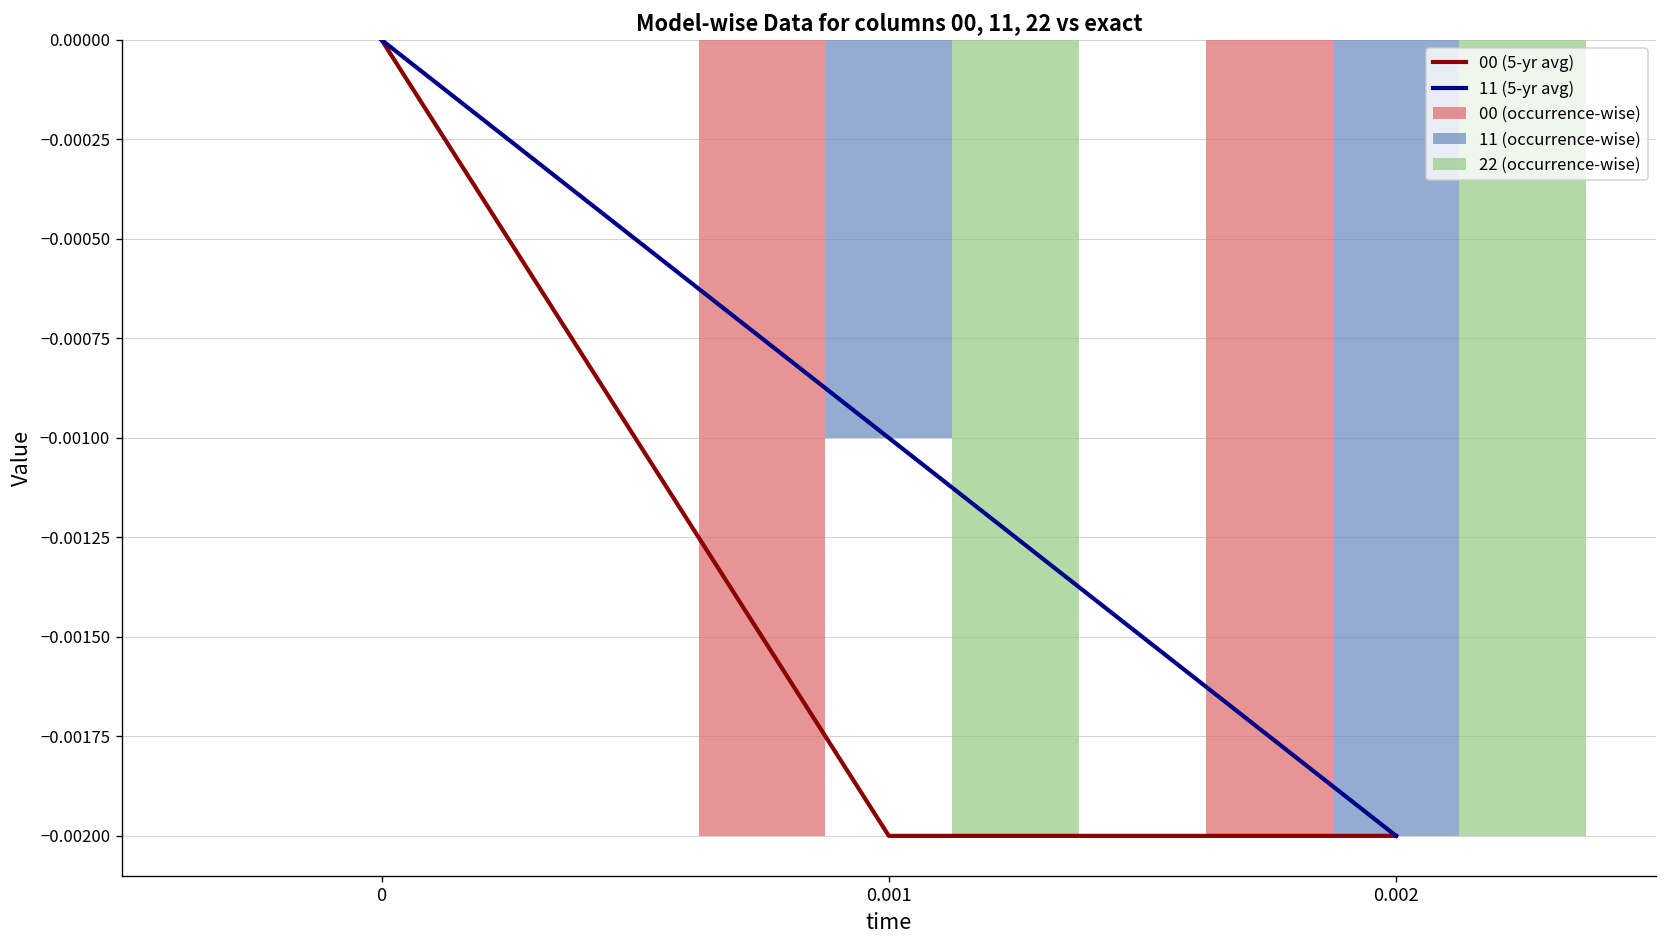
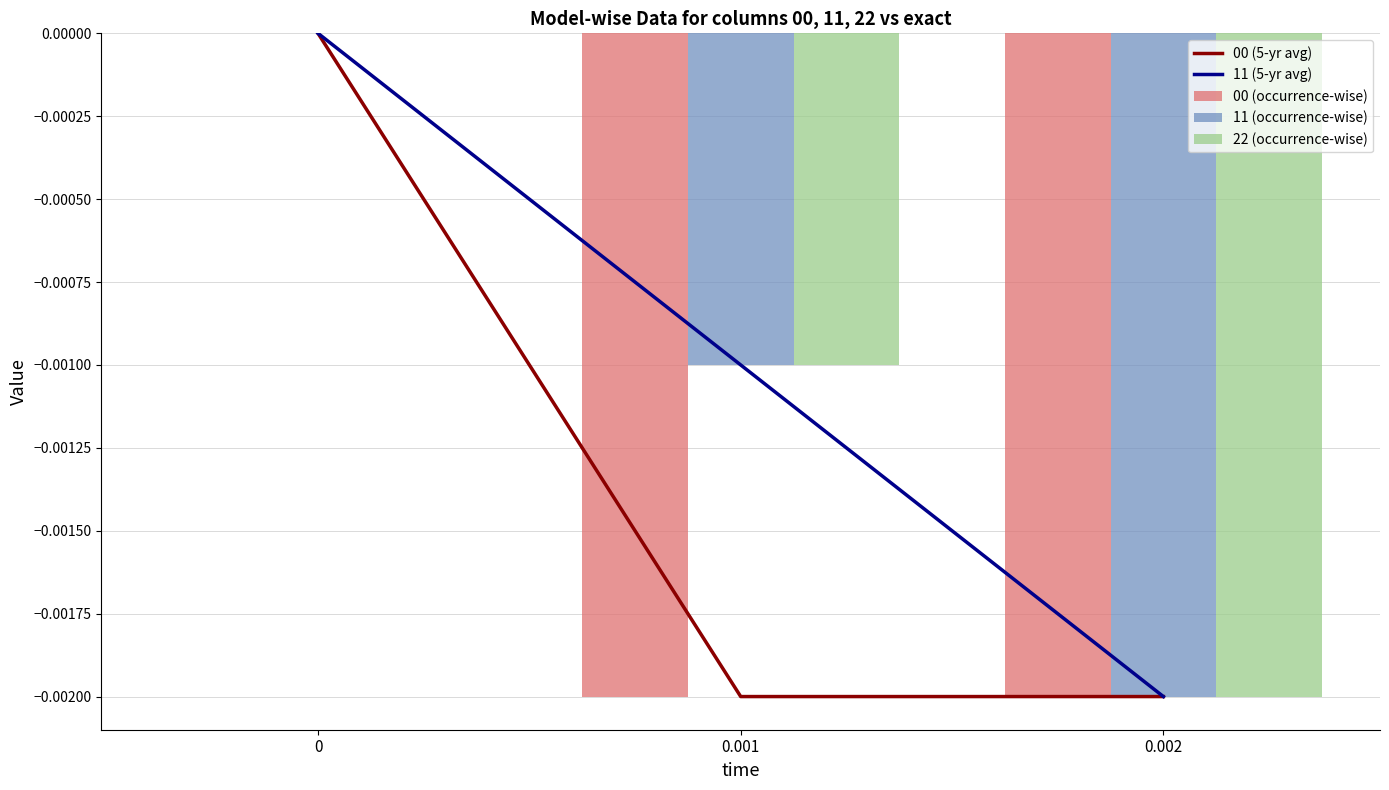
22 (occurrence-wise), 0.001: -0.002 -> -0.001
